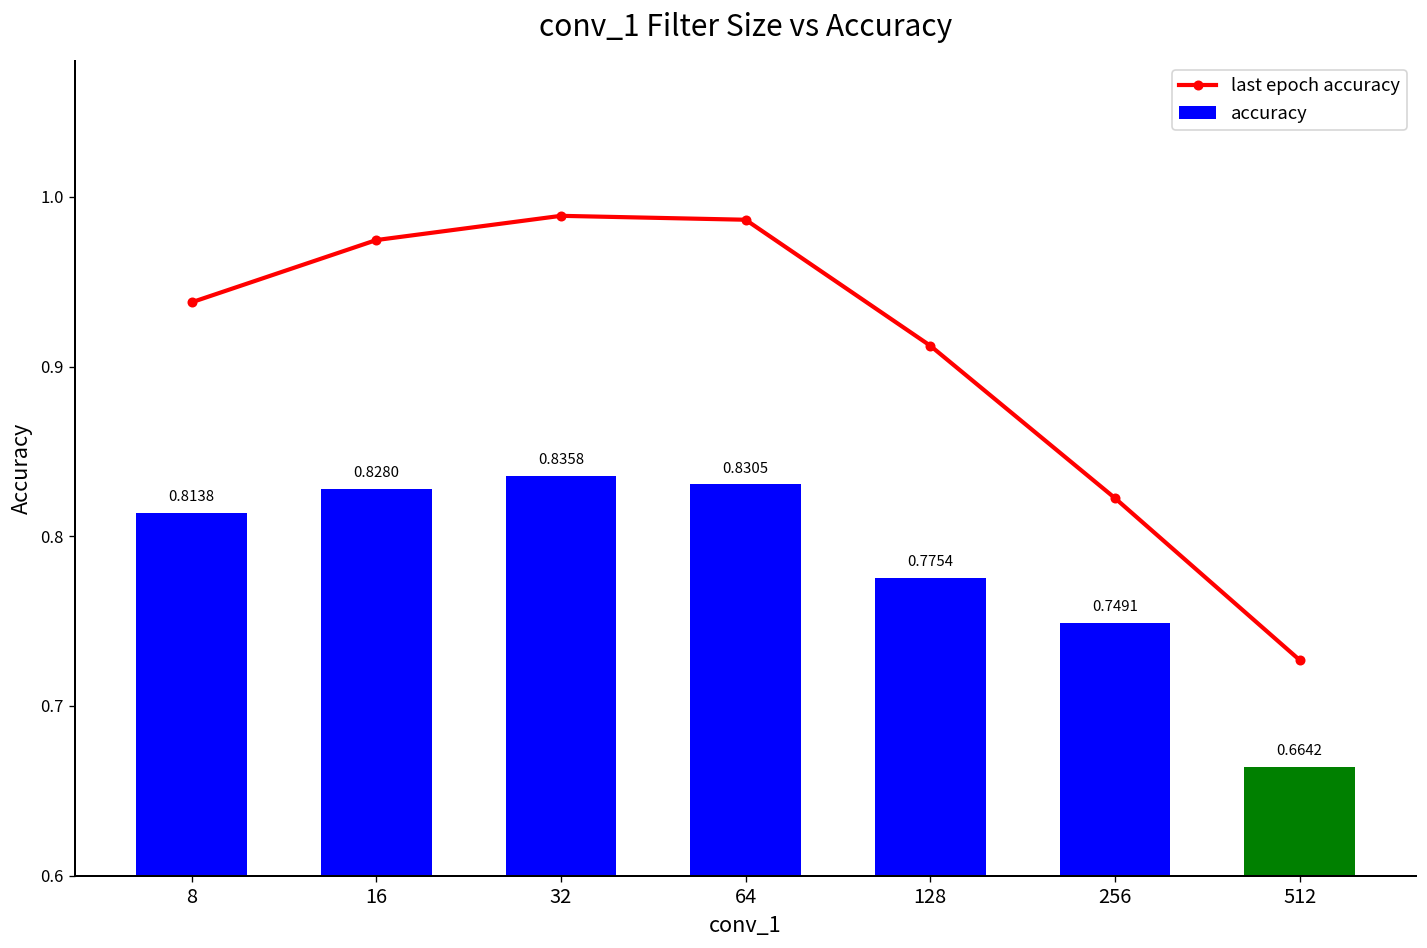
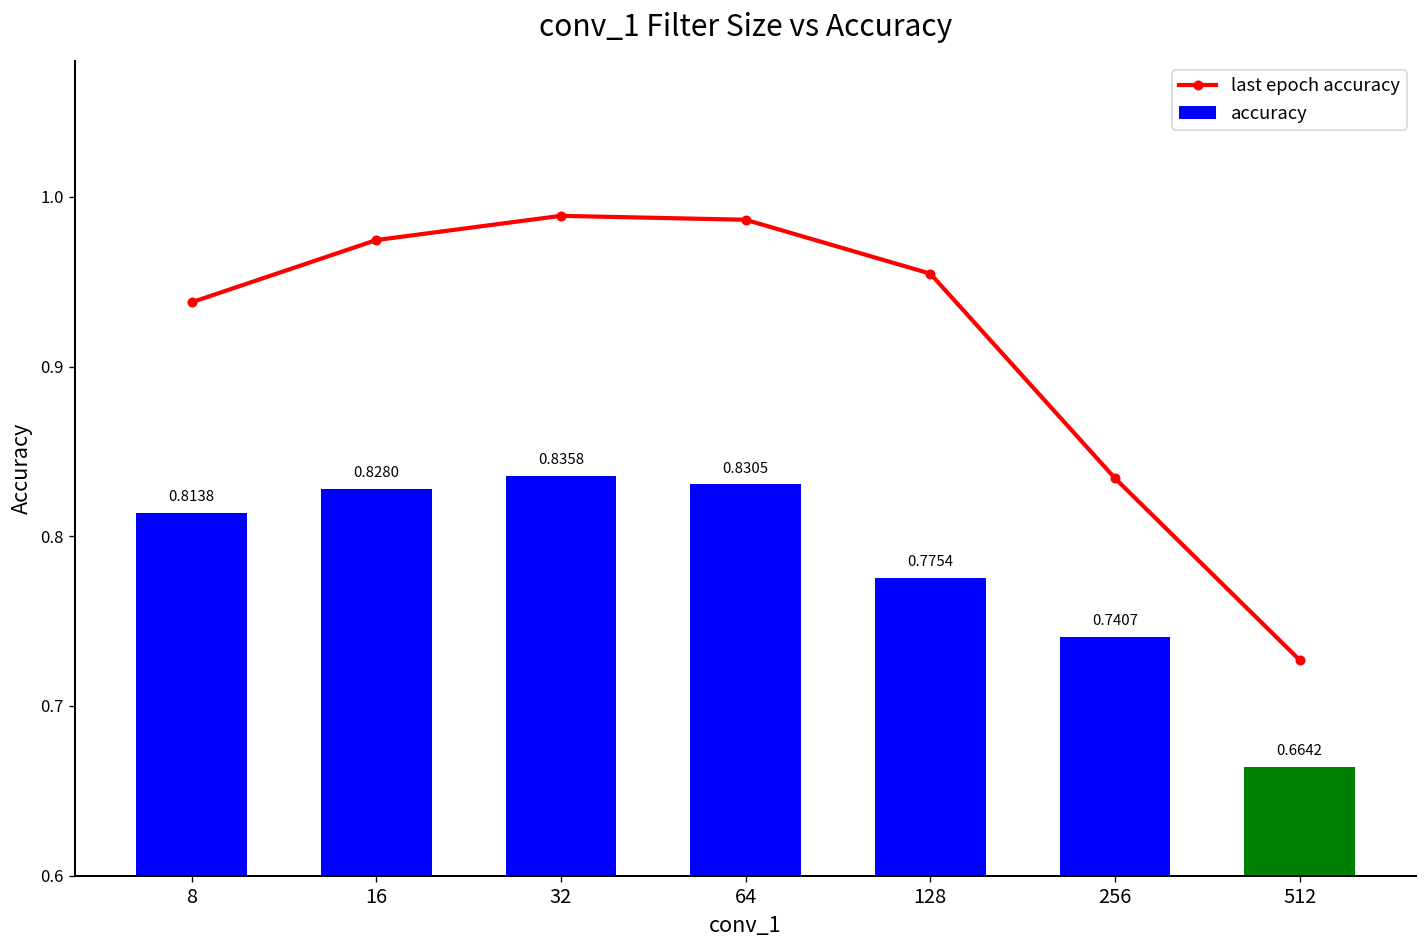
last epoch accuracy, 128: 0.912 -> 0.955
last epoch accuracy, 256: 0.822 -> 0.834
accuracy, 256: 0.7491 -> 0.7407
